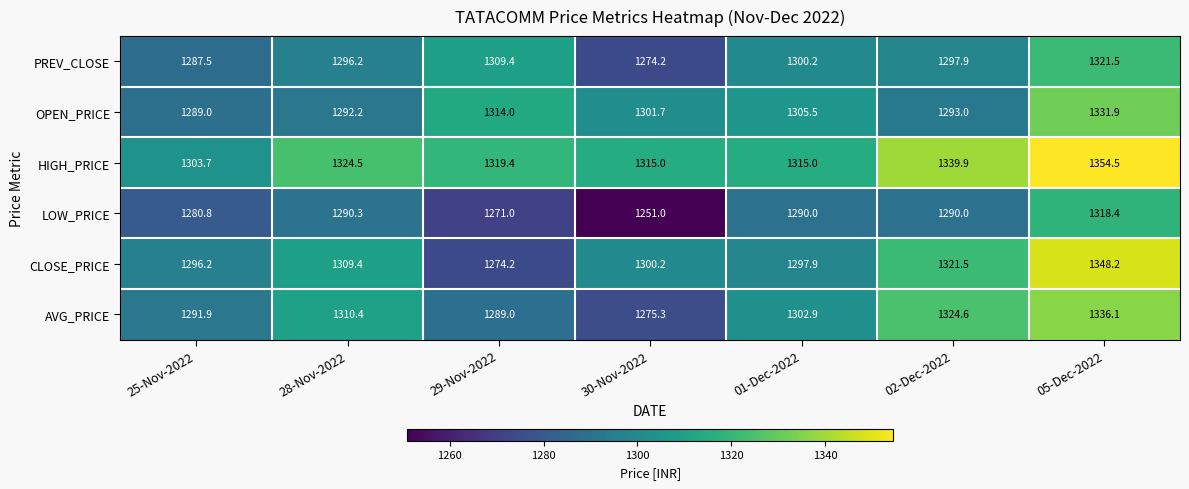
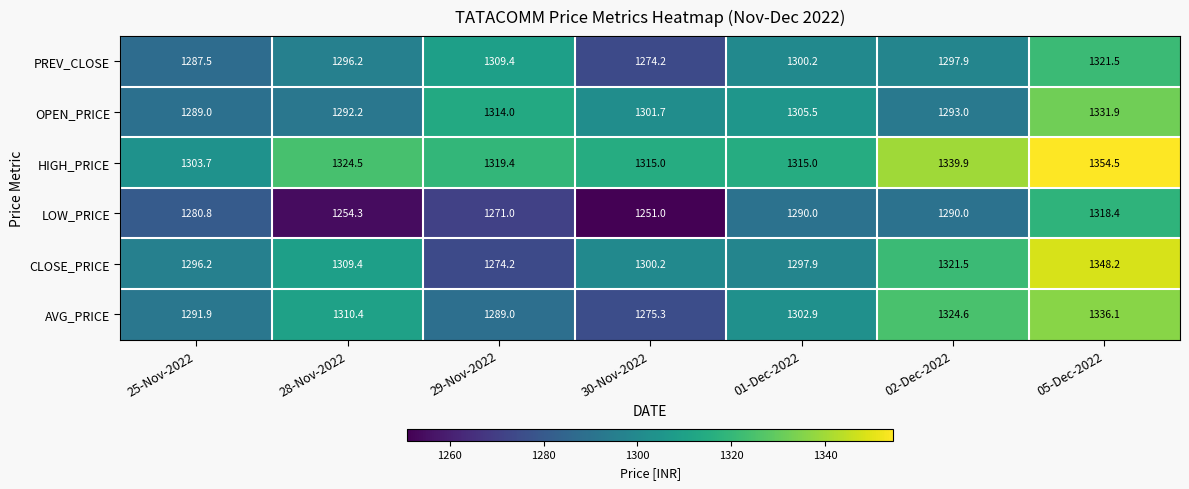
LOW_PRICE, 28-Nov-2022: 1290.3 -> 1254.3
